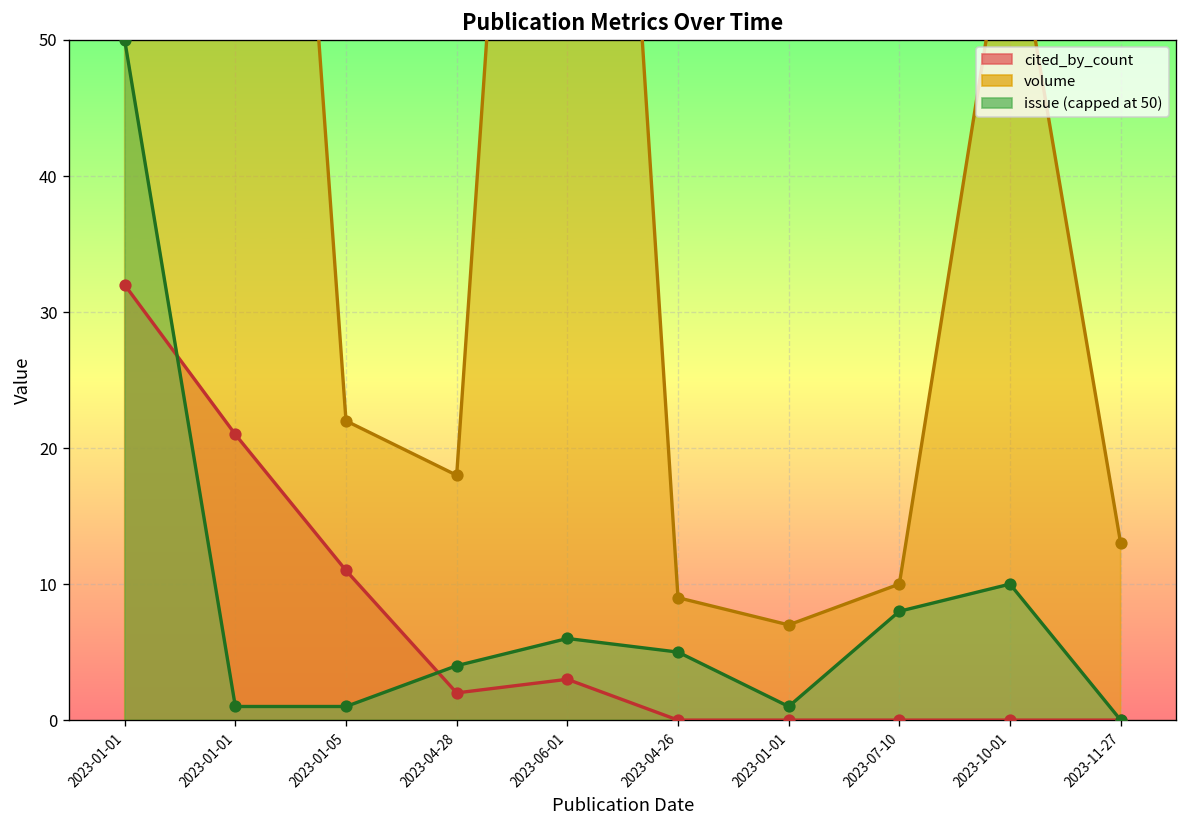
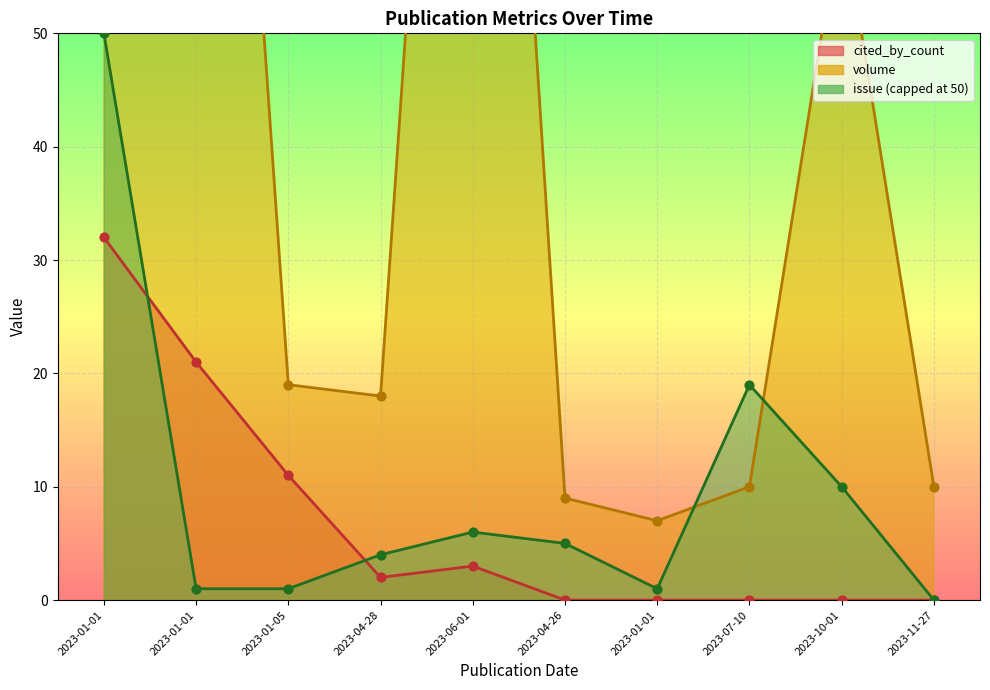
volume, 2023-01-05: 22 -> 19
issue (capped at 50), 2023-07-10: 8 -> 19
volume, 2023-11-27: 13 -> 10
